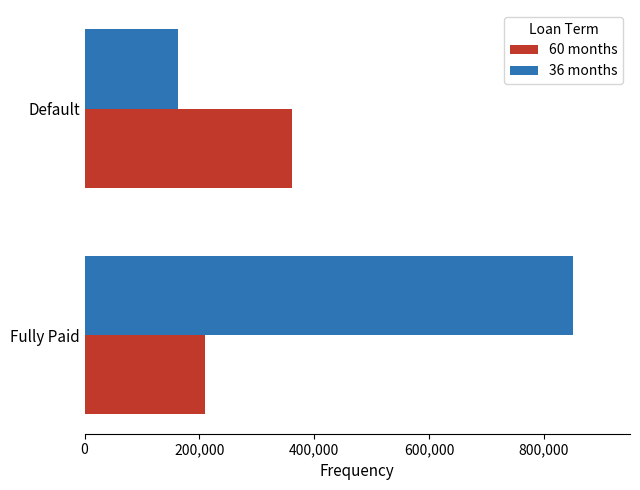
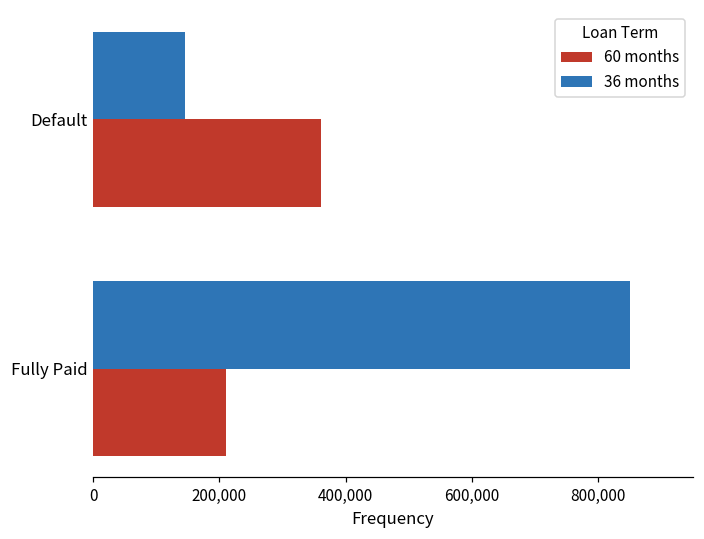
36 months, Default: 160,000 -> 150,000
